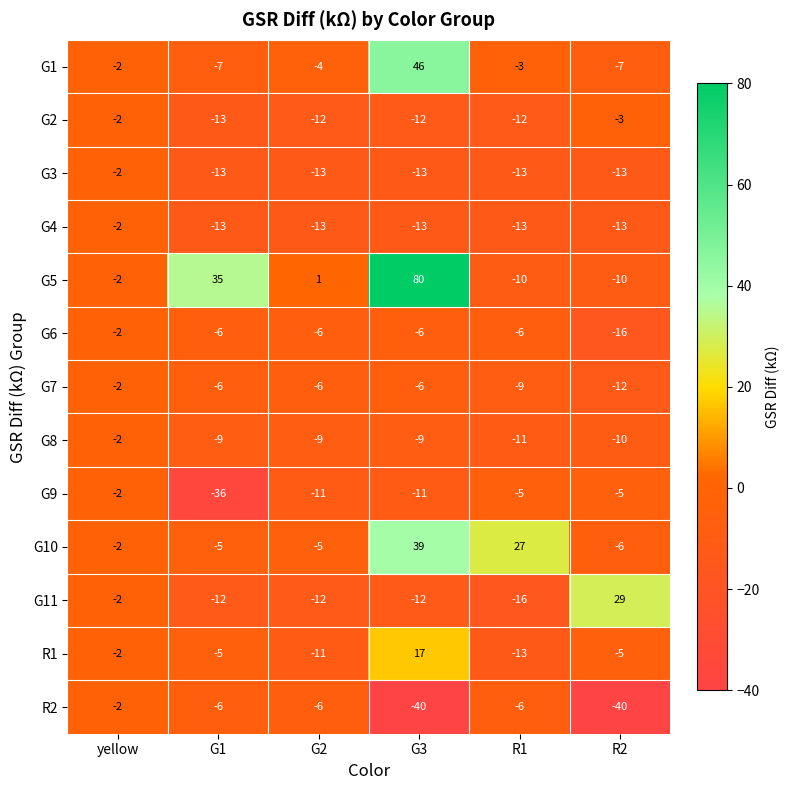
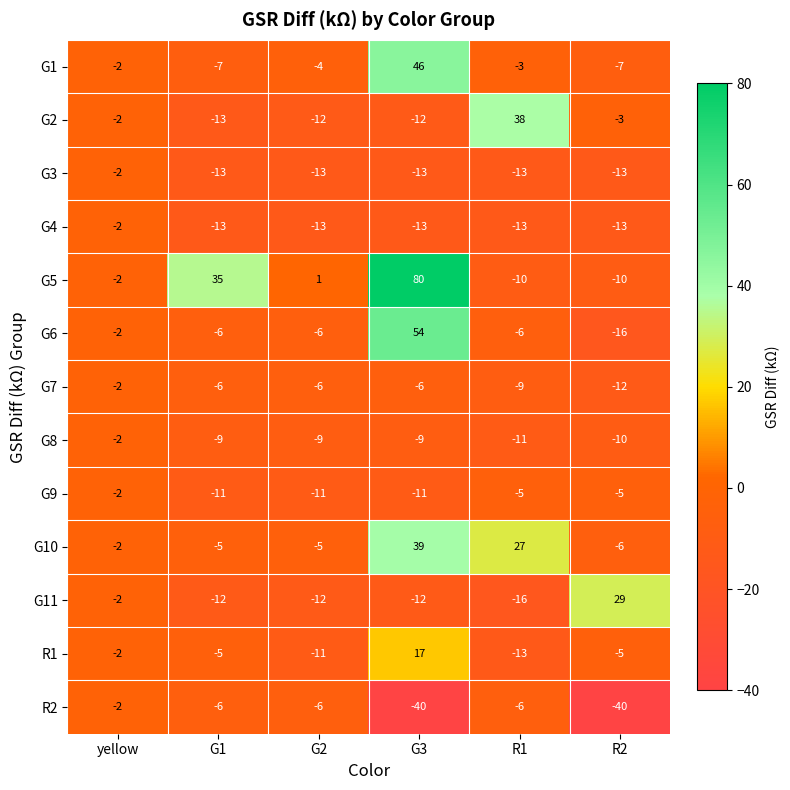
G2, R1: -12 -> 38
G6, G3: -6 -> 54
G9, G1: -36 -> -11
